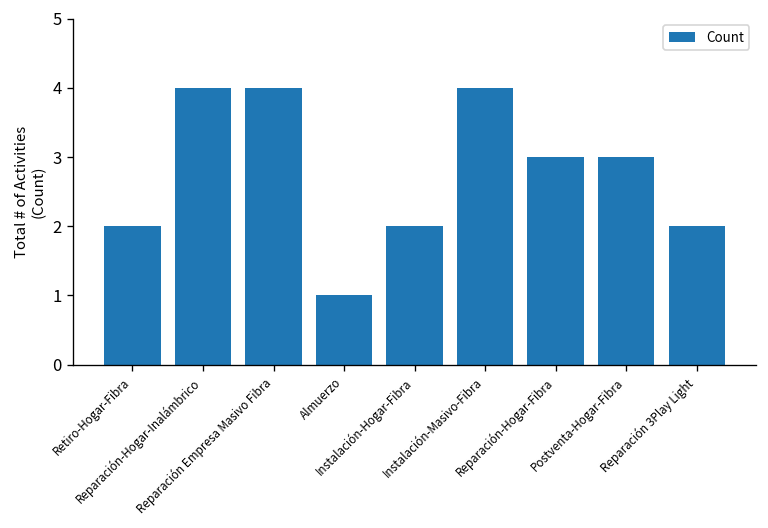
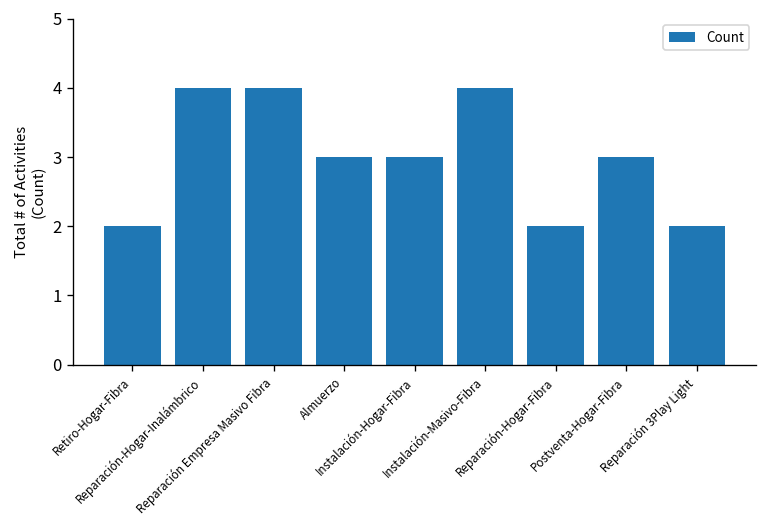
Almuerzo: 1 -> 3
Instalación-Hogar-Fibra: 2 -> 3
Reparación-Hogar-Fibra: 3 -> 2
